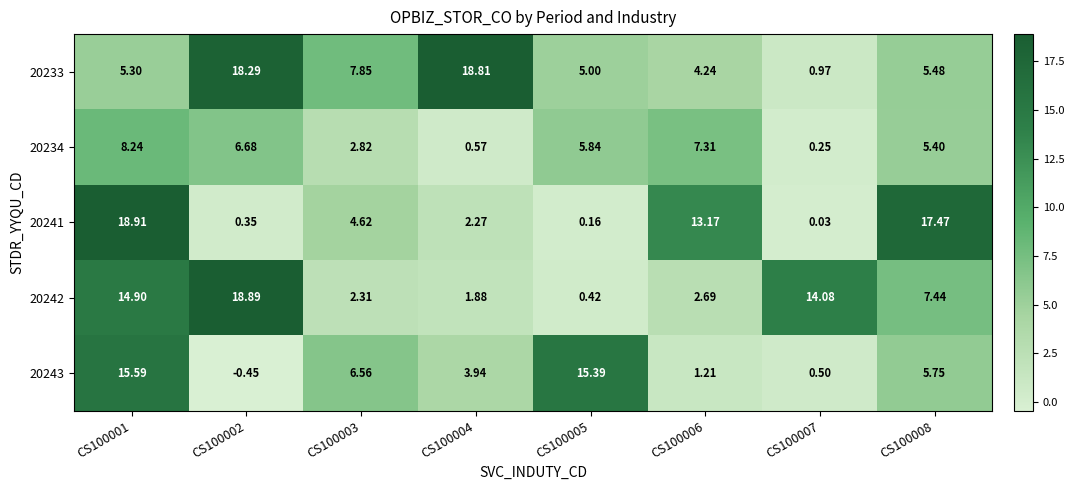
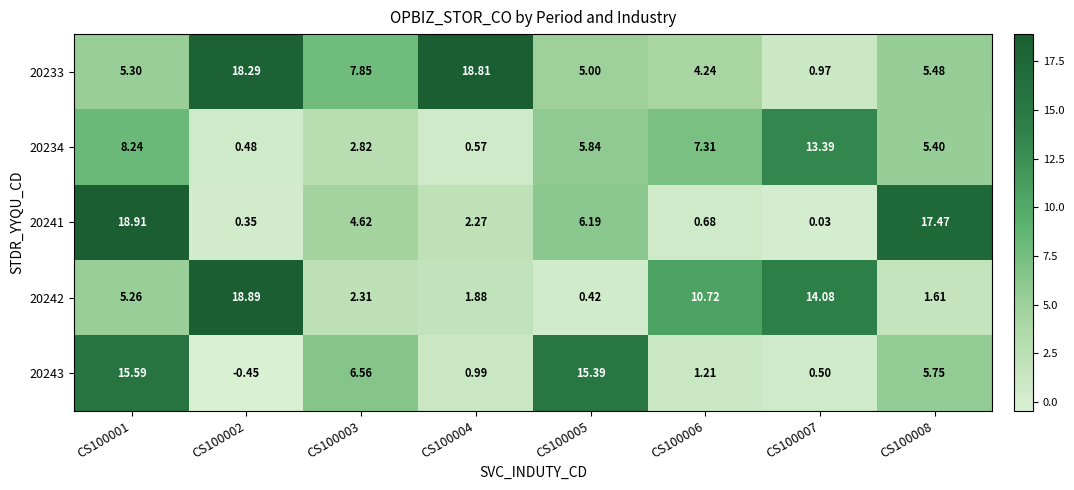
20234, CS100002: 6.68 -> 0.48
20234, CS100007: 0.25 -> 13.39
20241, CS100005: 0.16 -> 6.19
20241, CS100006: 13.17 -> 0.68
20242, CS100001: 14.90 -> 5.26
20242, CS100006: 2.69 -> 10.72
20242, CS100008: 7.44 -> 1.61
20243, CS100004: 3.94 -> 0.99
